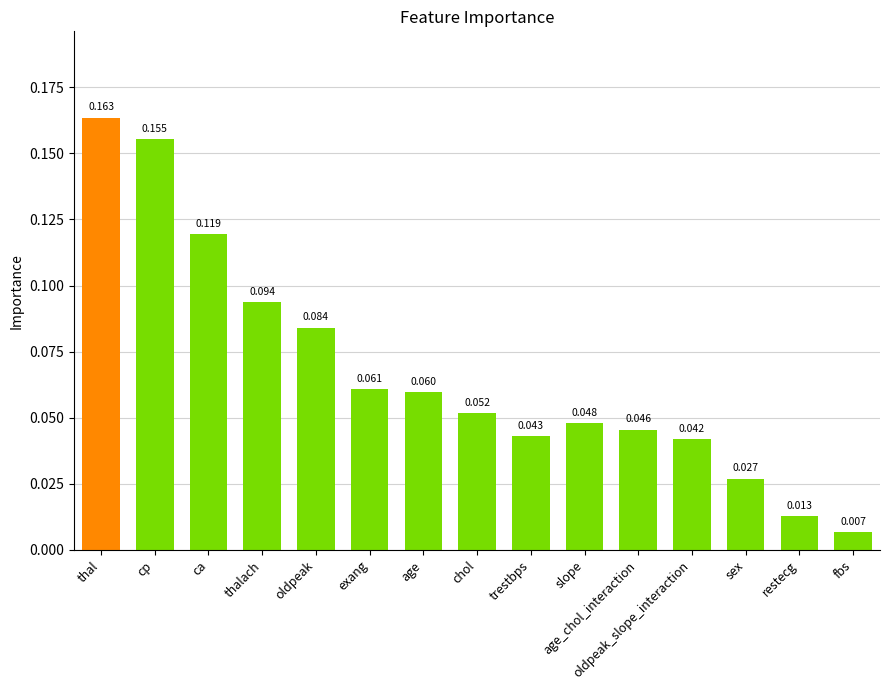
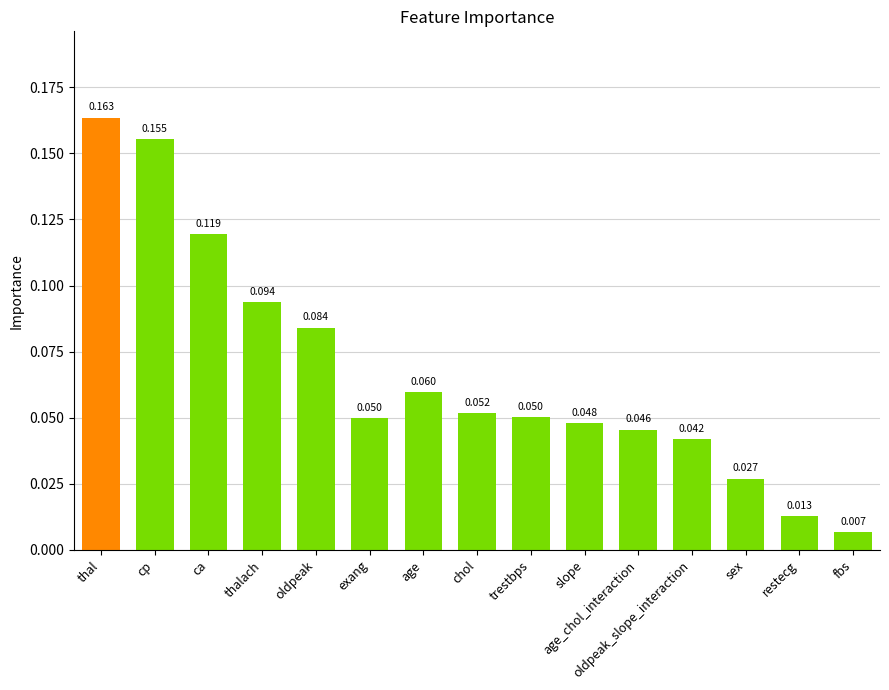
exang: 0.061 -> 0.050
trestbps: 0.043 -> 0.050
